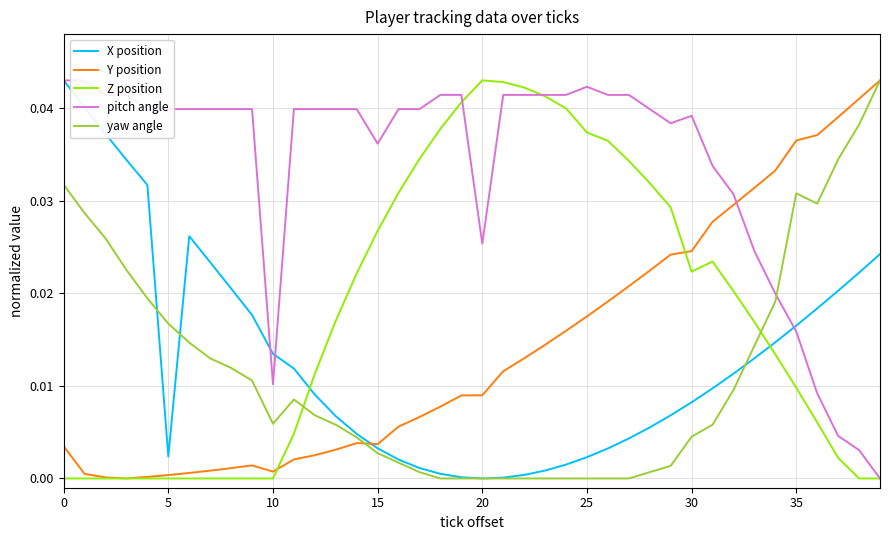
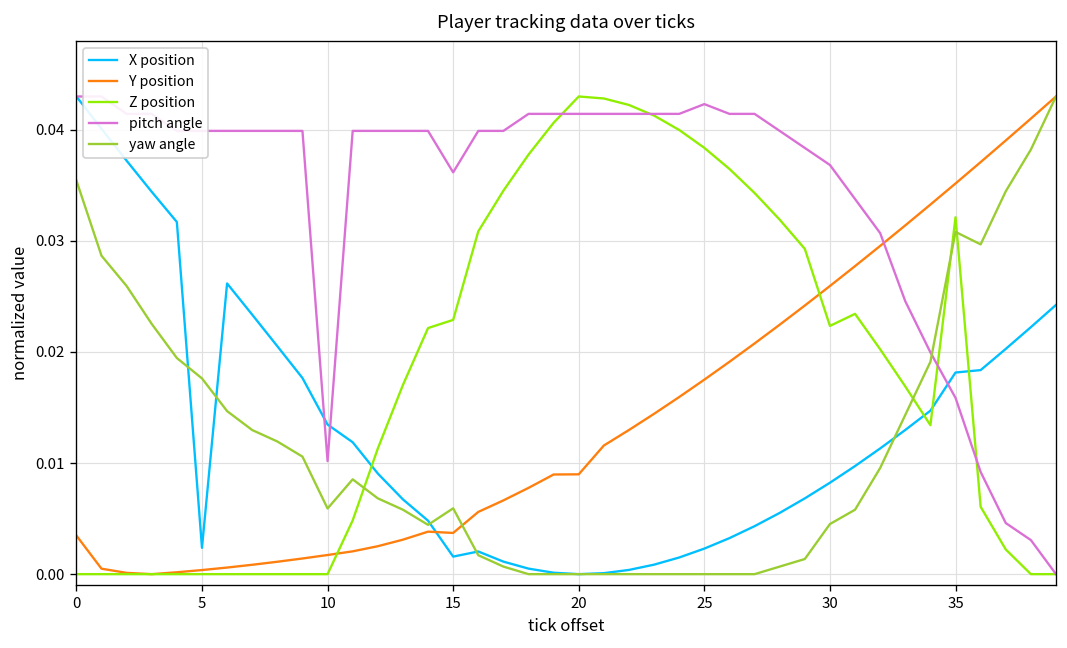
yaw angle, 0: 0.032 -> 0.035
yaw angle, 5: 0.017 -> 0.018
Y position, 10: 0.001 -> 0.002
X position, 15: 0.003 -> 0.002
Z position, 15: 0.027 -> 0.023
yaw angle, 15: 0.003 -> 0.006
pitch angle, 20: 0.025 -> 0.041
Z position, 25: 0.037 -> 0.038
Y position, 30: 0.025 -> 0.026
pitch angle, 30: 0.039 -> 0.037
X position, 35: 0.017 -> 0.018
Y position, 35: 0.037 -> 0.035
Z position, 35: 0.010 -> 0.032
